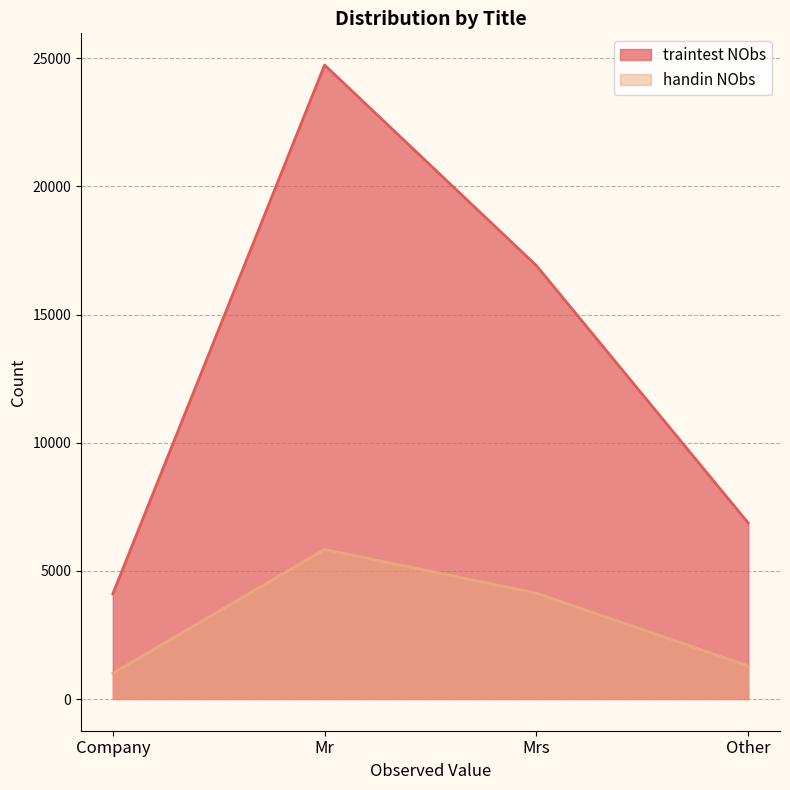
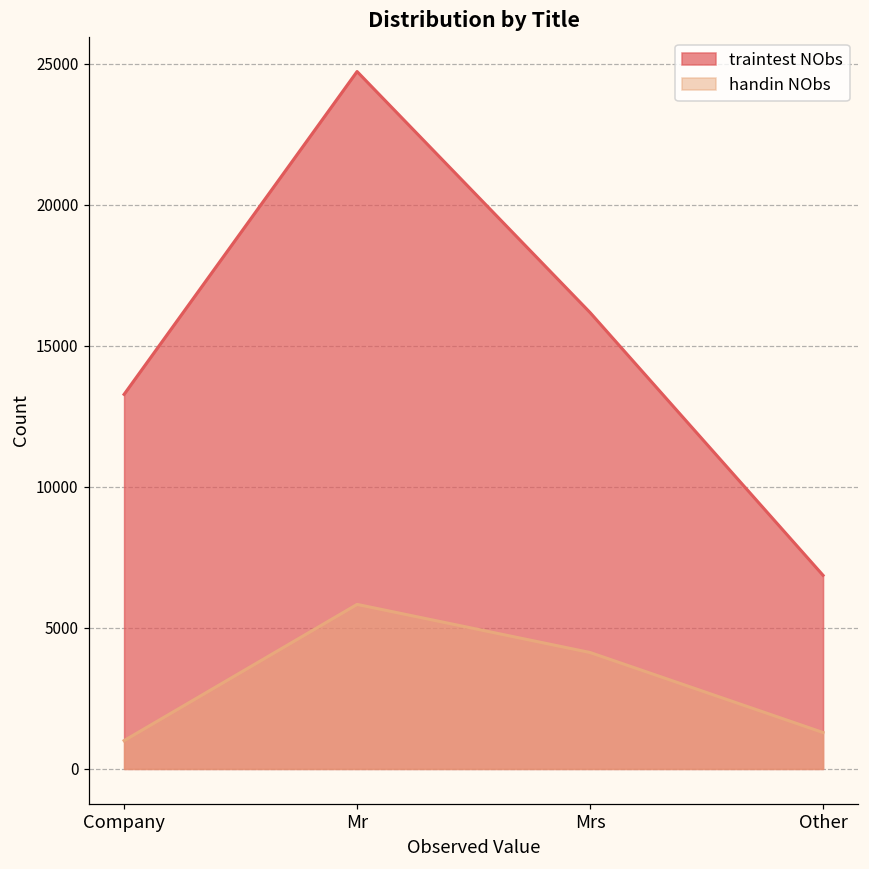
traintest NObs, Company: 4100 -> 13300
traintest NObs, Mrs: 16900 -> 16200
